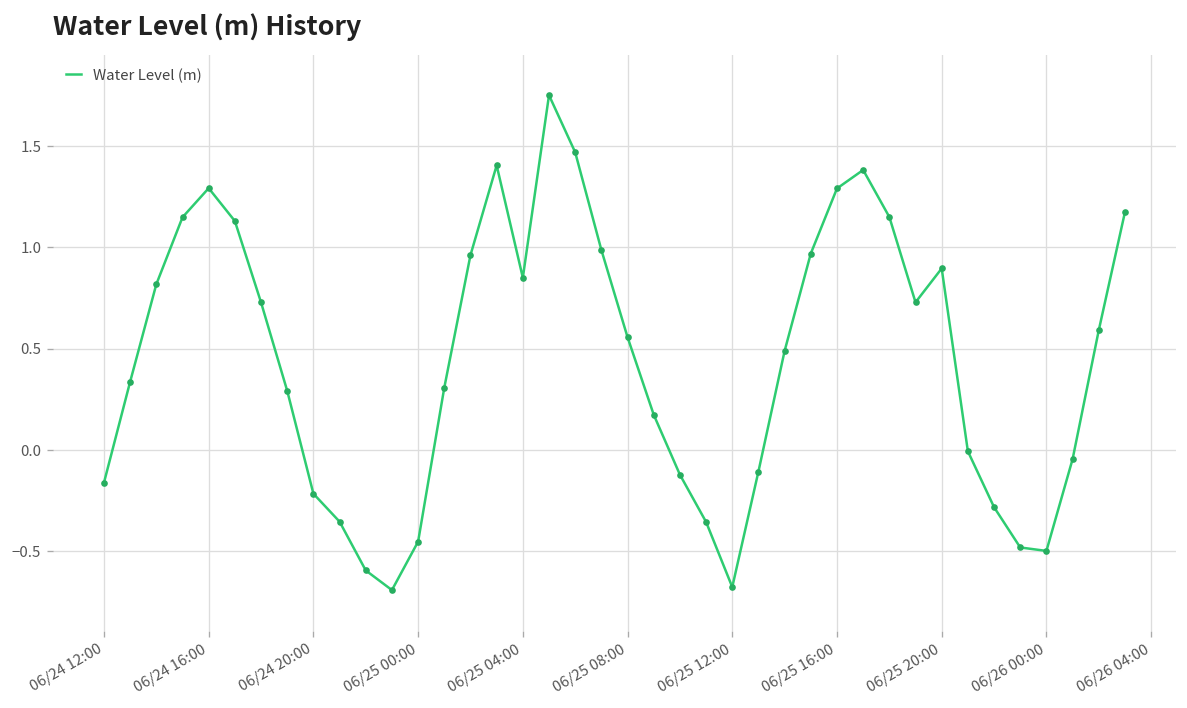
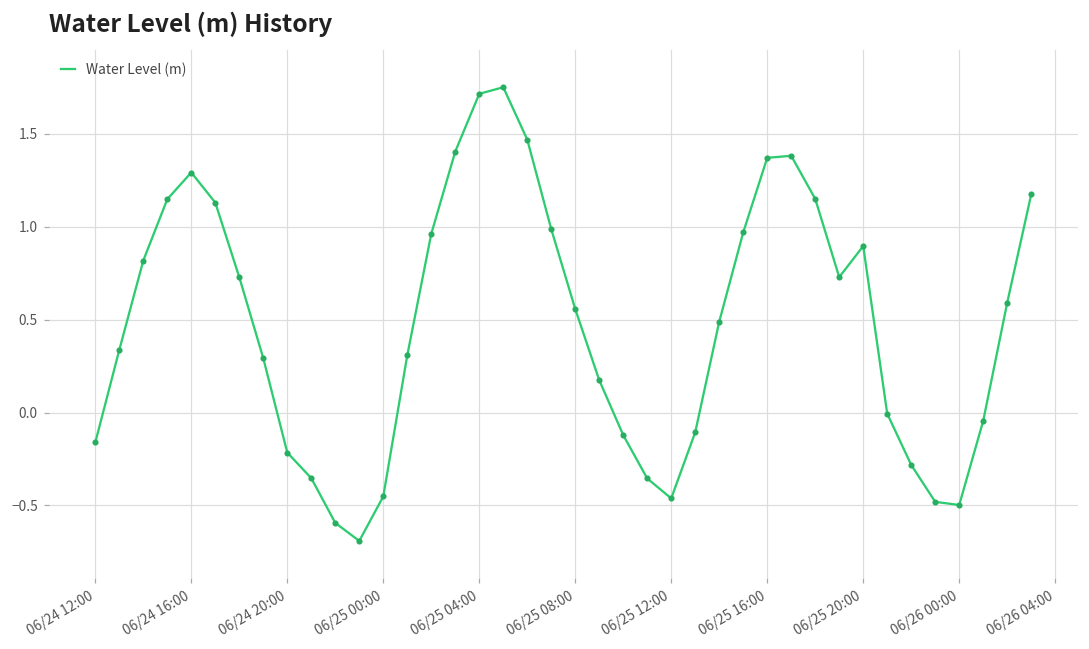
06/25 04:00: 0.85 -> 1.72
06/25 12:00: -0.68 -> -0.46
06/25 16:00: 1.29 -> 1.37
